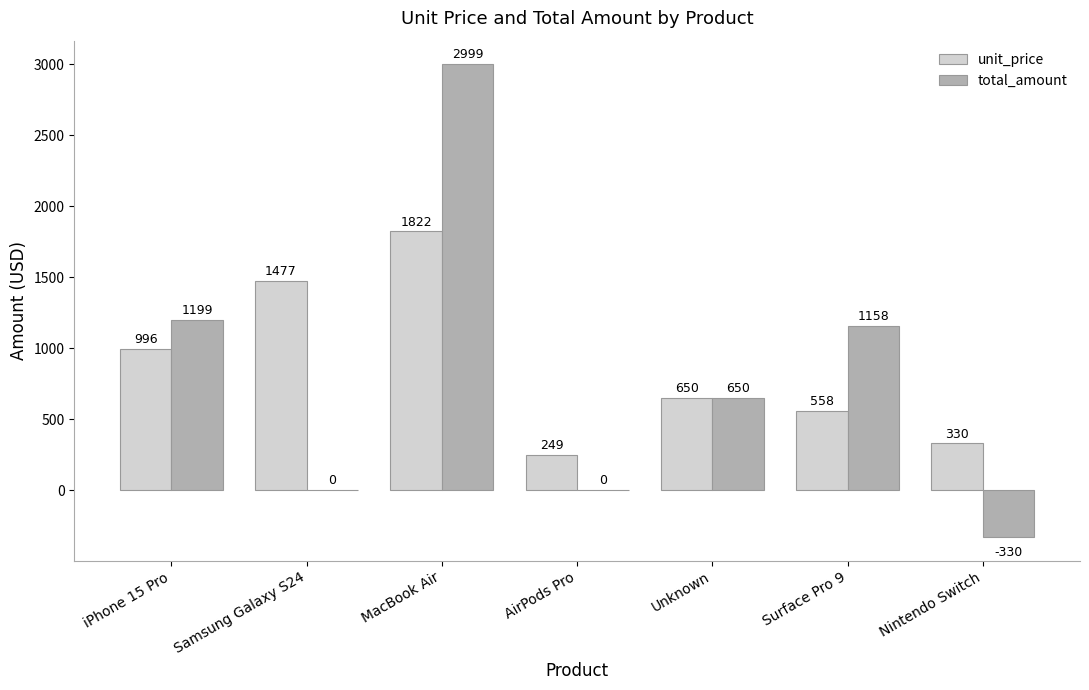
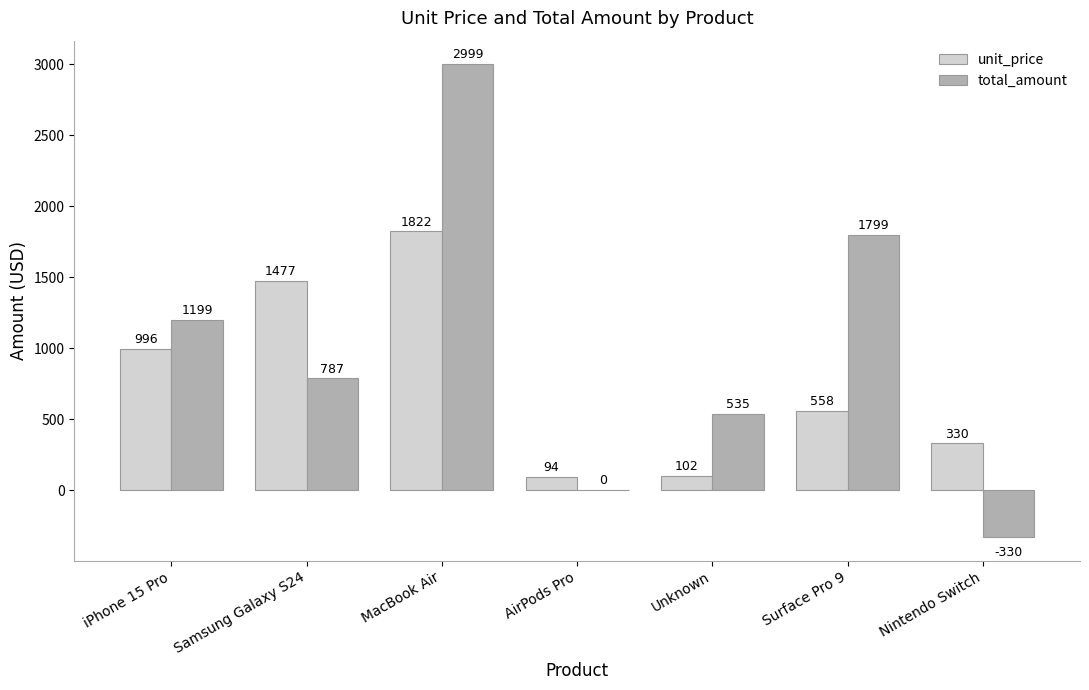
total_amount, Samsung Galaxy S24: 0 -> 787
unit_price, AirPods Pro: 249 -> 94
unit_price, Unknown: 650 -> 102
total_amount, Unknown: 650 -> 535
total_amount, Surface Pro 9: 1158 -> 1799
